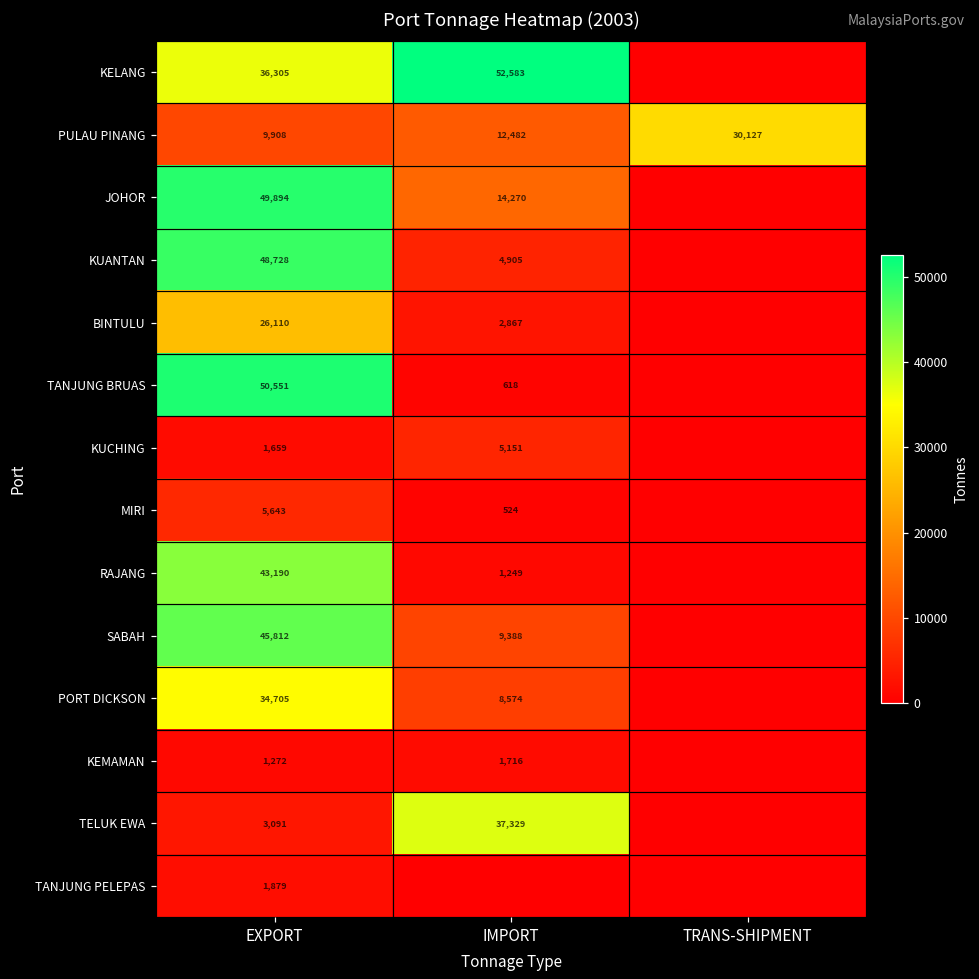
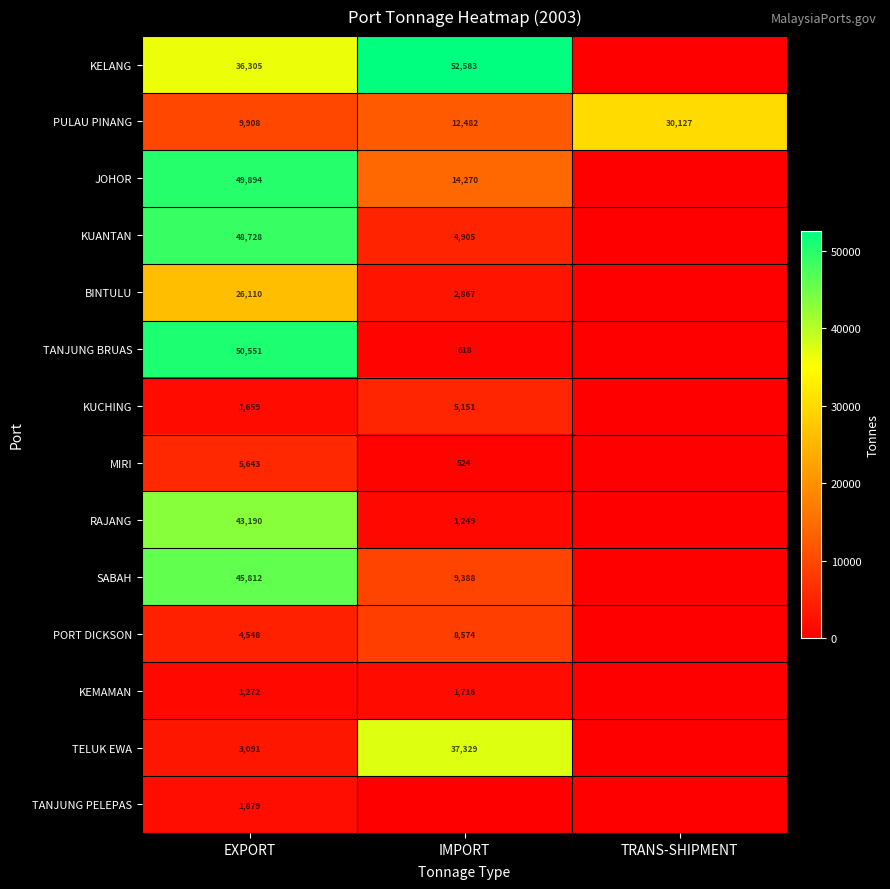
PORT DICKSON, EXPORT: 34,705 -> 4,548
